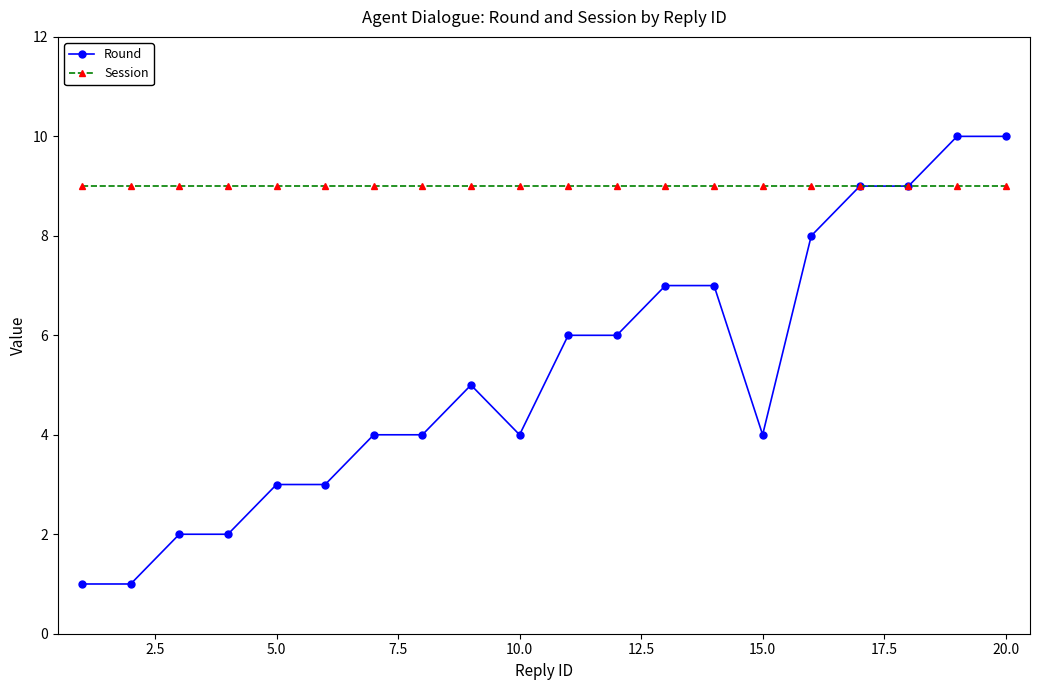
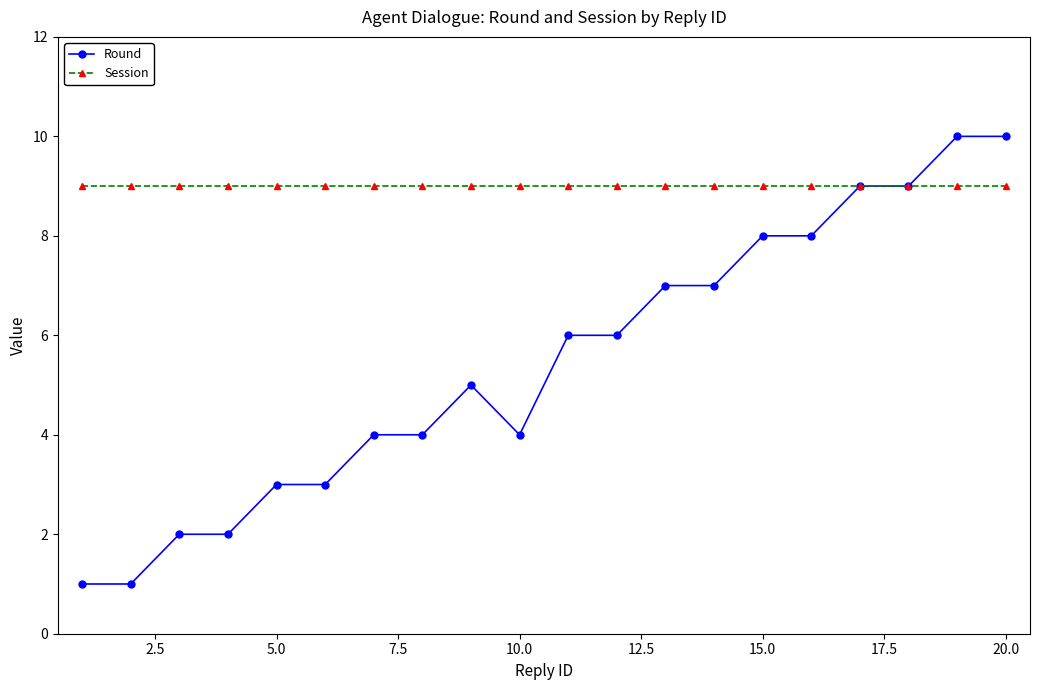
Round, 15.0: 4 -> 8
